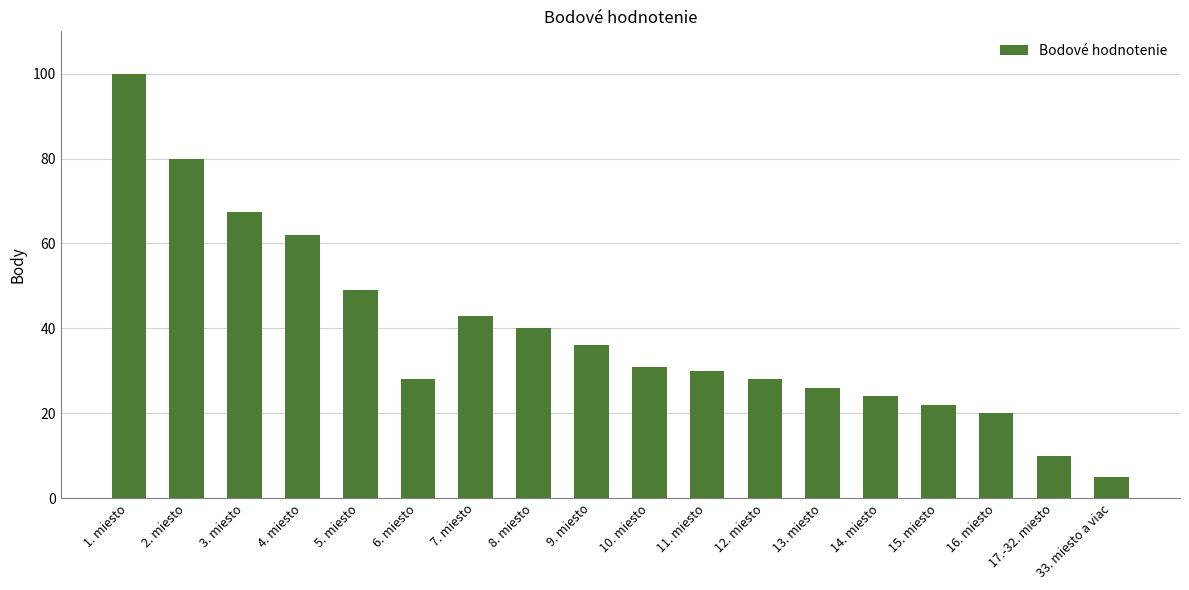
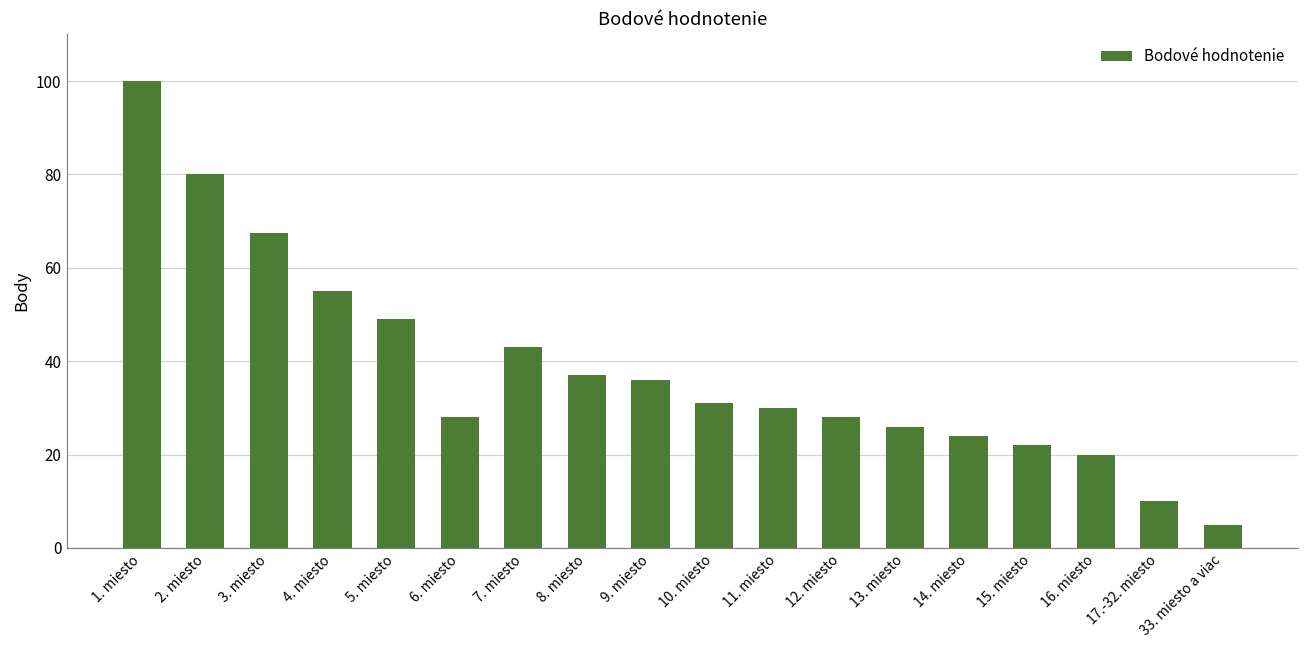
4. miesto: 62 -> 55
8. miesto: 40 -> 37
